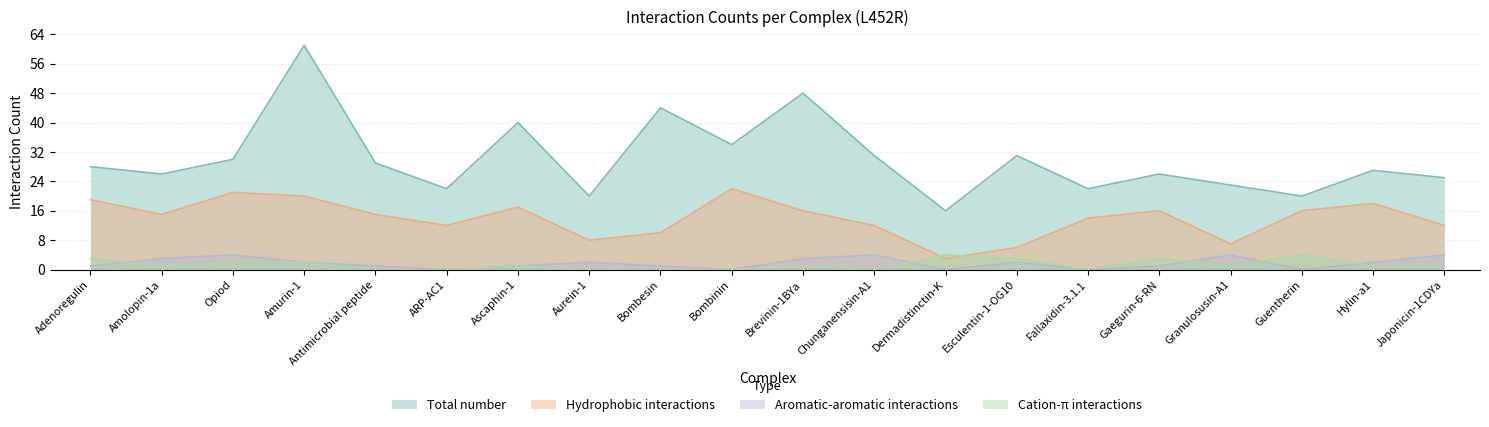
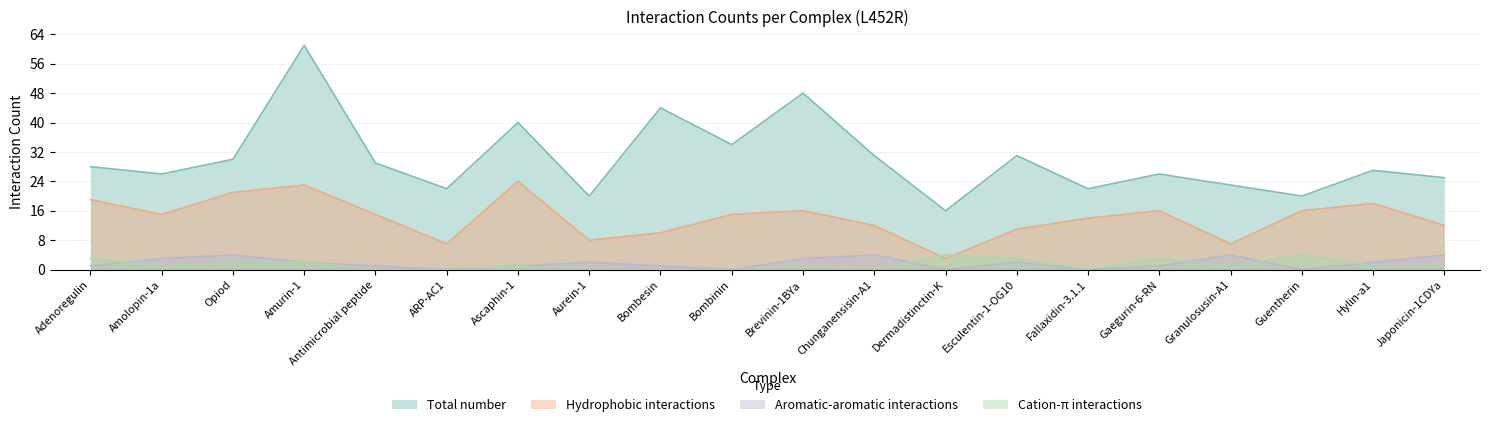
Hydrophobic interactions, Amurin-1: 20 -> 23
Hydrophobic interactions, ARP-AC1: 12 -> 7
Hydrophobic interactions, Ascaphin-1: 17 -> 24
Hydrophobic interactions, Bombinin: 22 -> 15
Hydrophobic interactions, Esculentin-1-OG10: 6 -> 11
